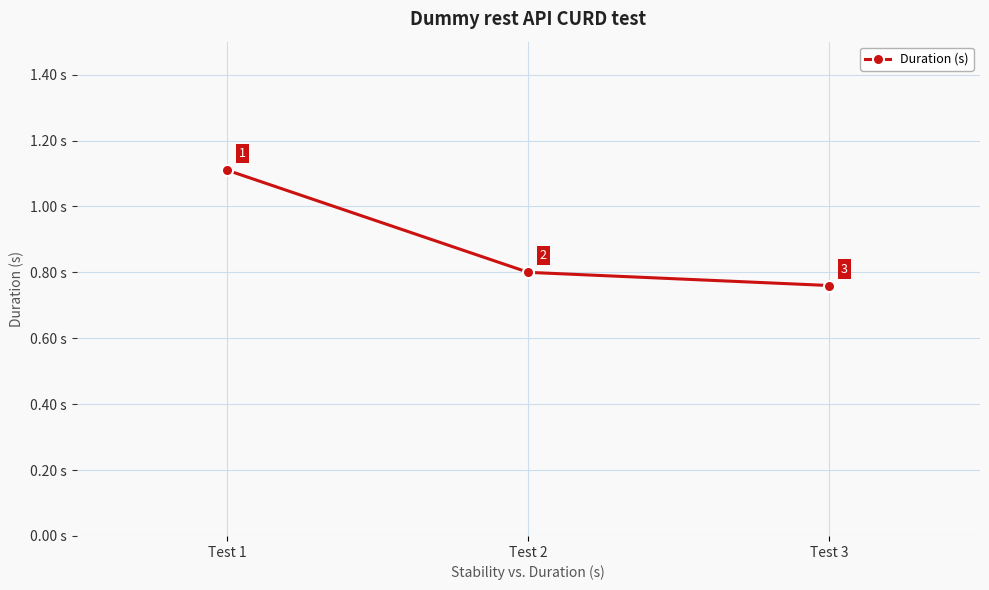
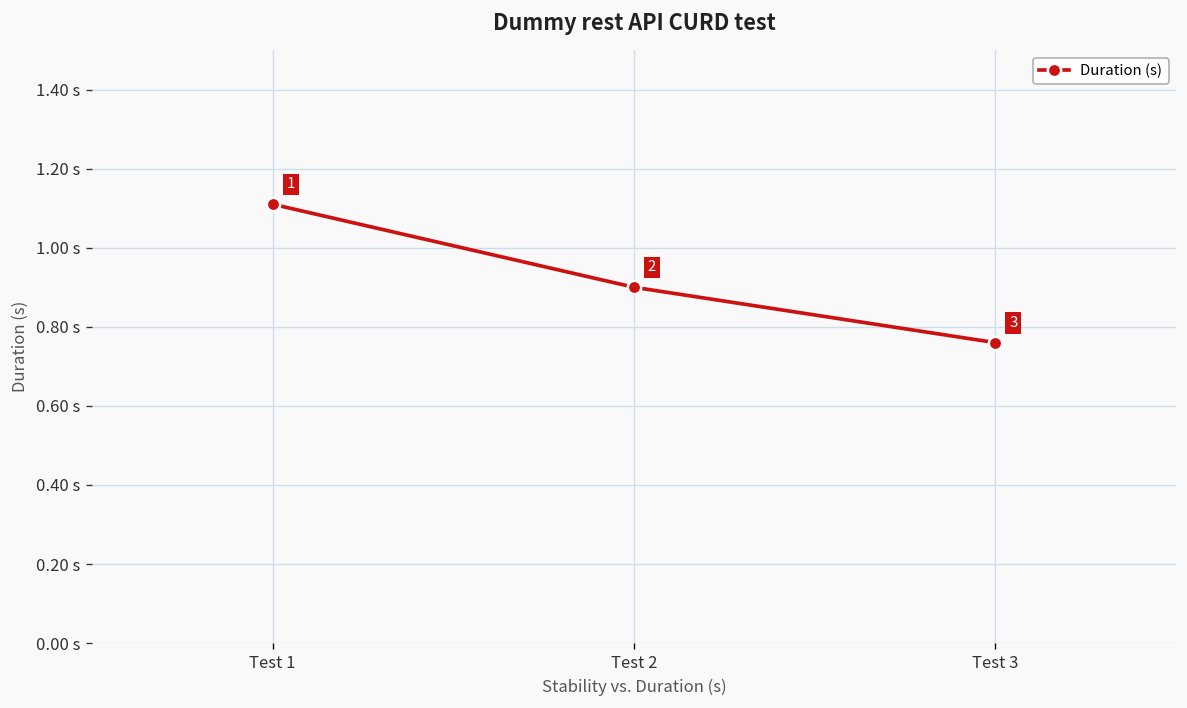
Test 2: 0.8 s -> 0.9 s
